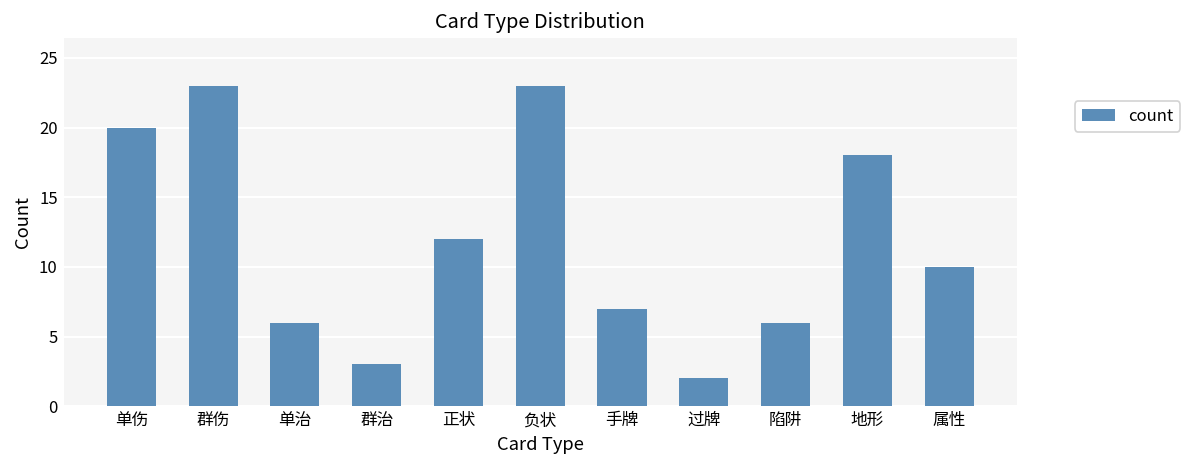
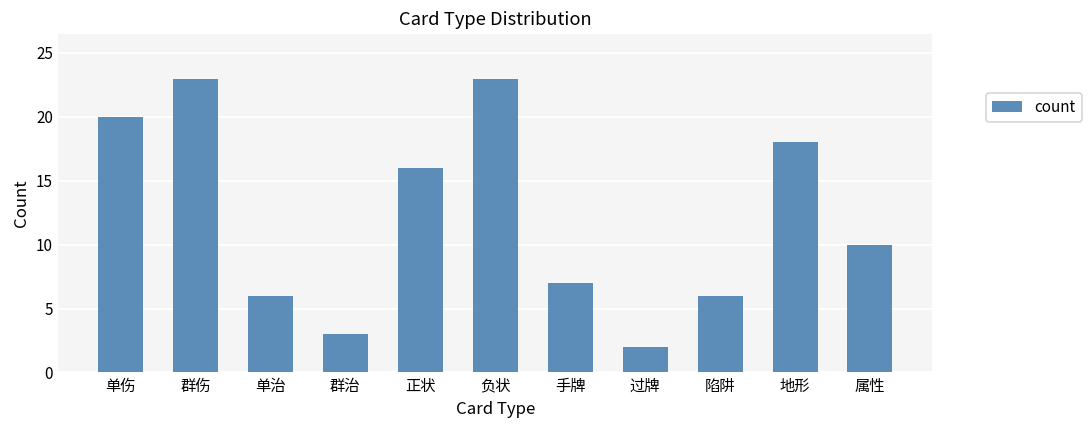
正状: 12 -> 16
